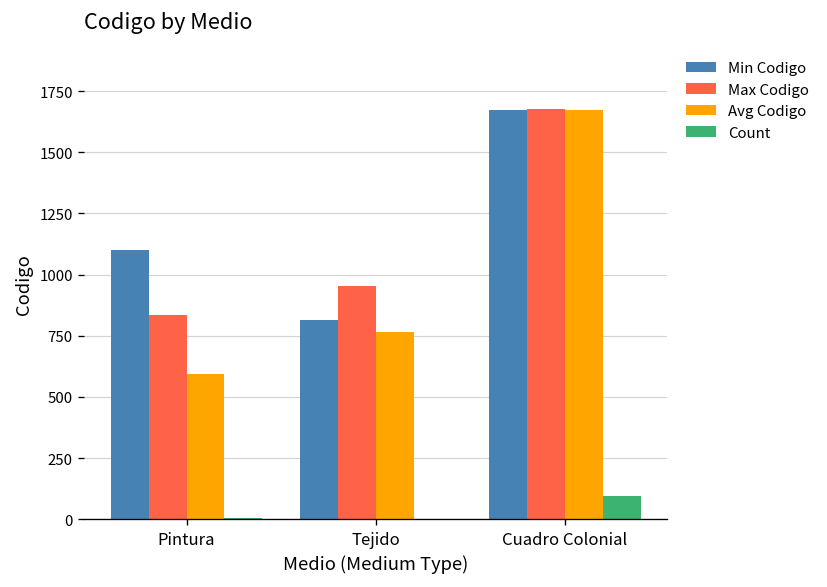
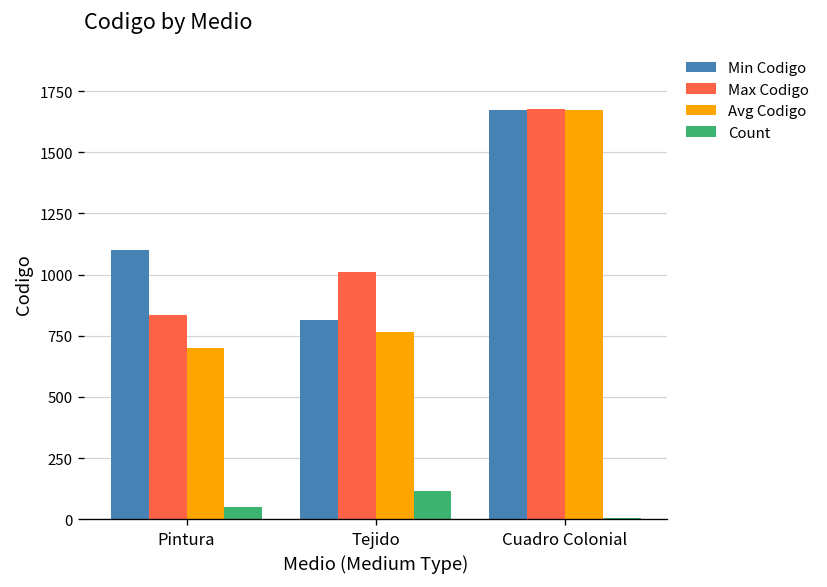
Avg Codigo, Pintura: 600 -> 700
Count, Pintura: 0 -> 50
Max Codigo, Tejido: 950 -> 1010
Count, Tejido: 0 -> 120
Count, Cuadro Colonial: 100 -> 0
